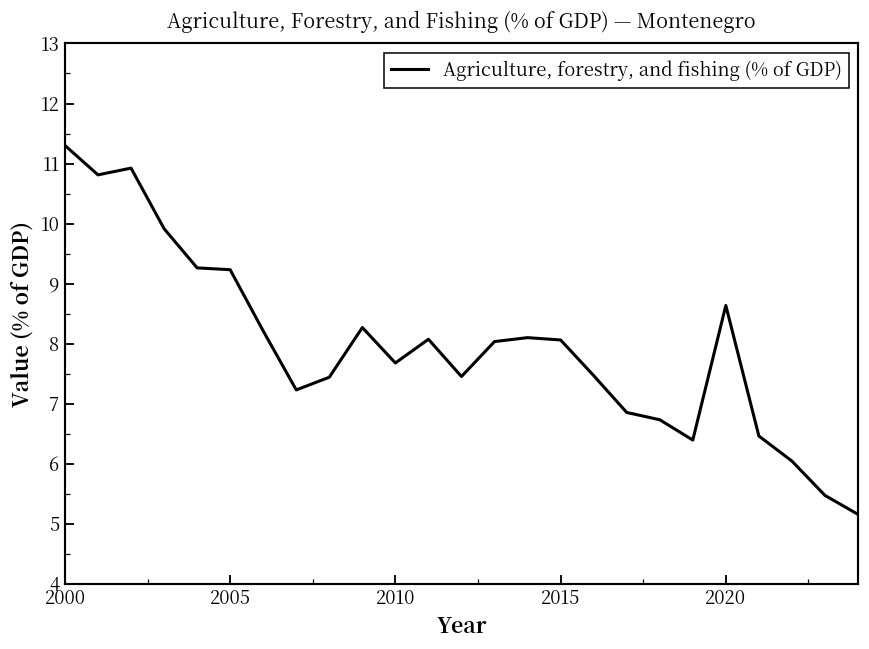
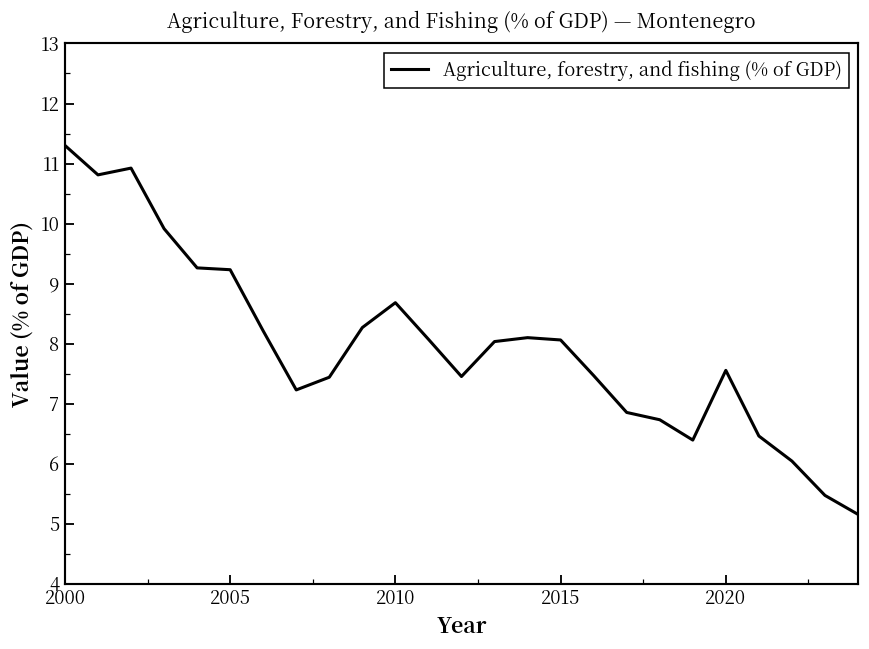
2010: 7.7 -> 8.7
2020: 8.6 -> 7.6
